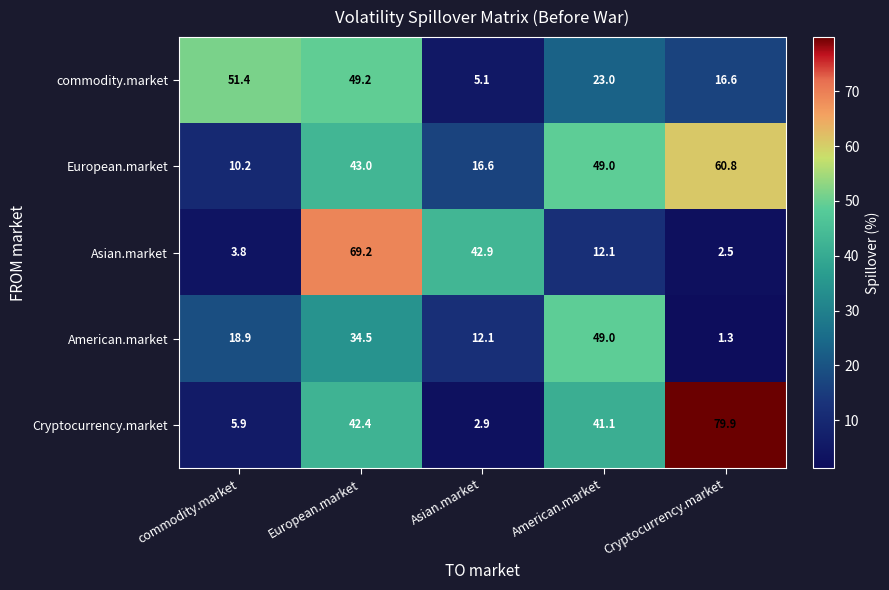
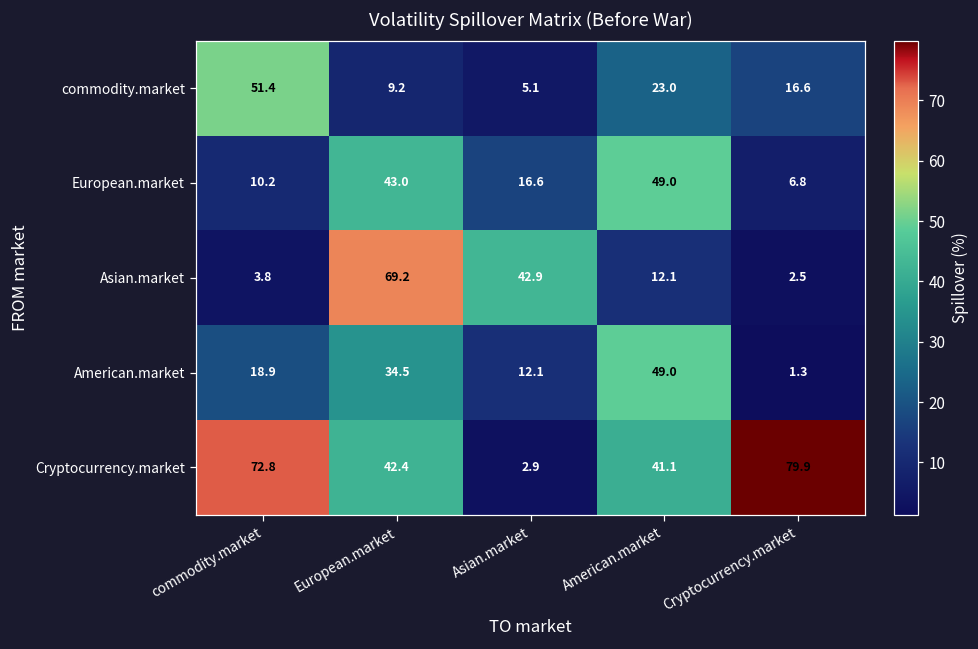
commodity.market, European.market: 49.2 -> 9.2
European.market, Cryptocurrency.market: 60.8 -> 6.8
Cryptocurrency.market, commodity.market: 5.9 -> 72.8
